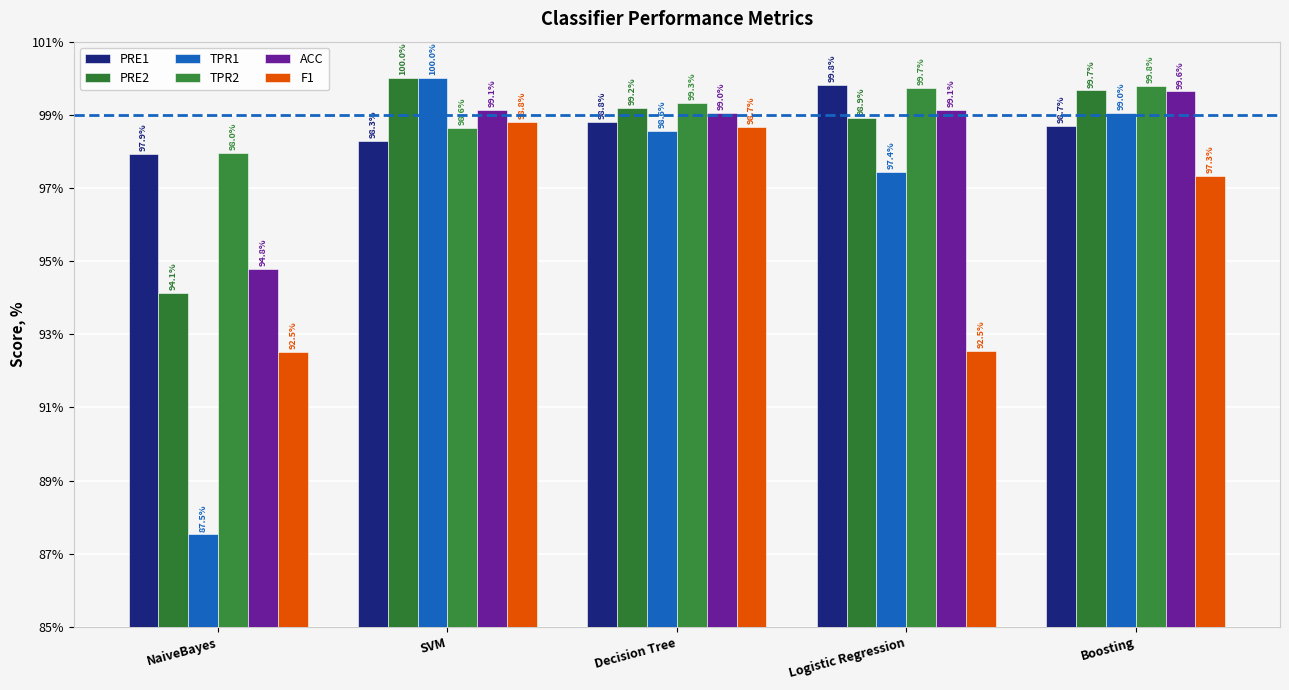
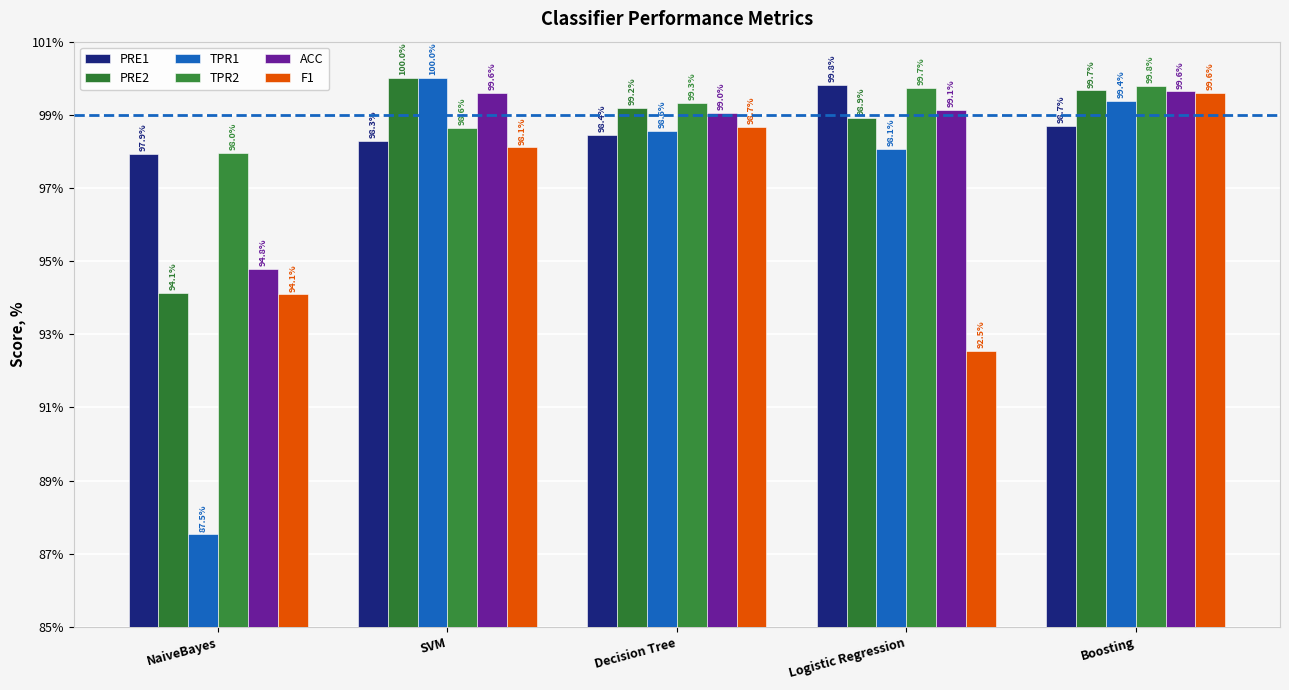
F1, NaiveBayes: 92.5% -> 94.1%
ACC, SVM: 99.1% -> 99.6%
F1, SVM: 98.8% -> 98.1%
PRE1, Decision Tree: 98.8% -> 98.4%
TPR1, Logistic Regression: 97.4% -> 98.1%
TPR1, Boosting: 99.0% -> 99.4%
F1, Boosting: 97.3% -> 99.6%
